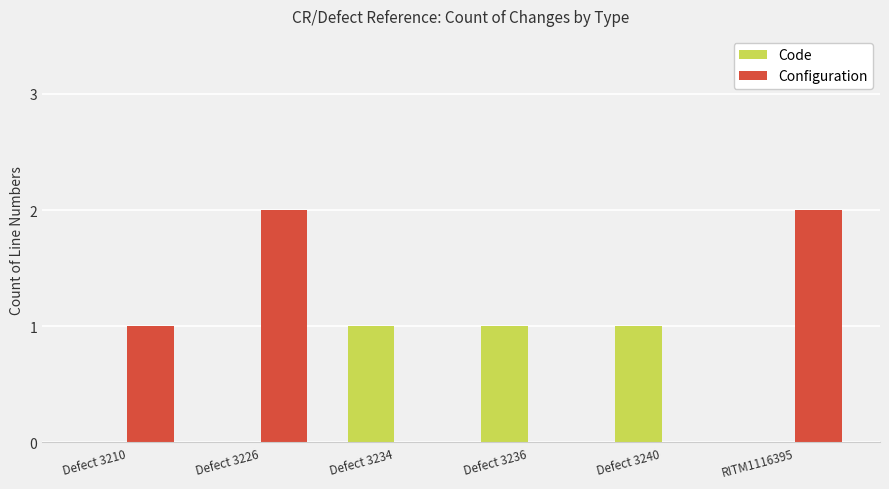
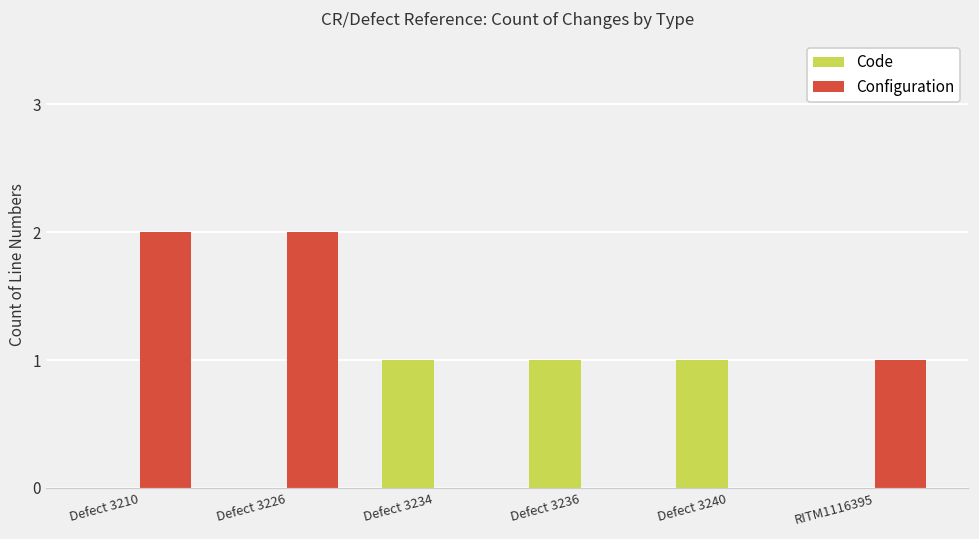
Configuration, Defect 3210: 1 -> 2
Configuration, RITM1116395: 2 -> 1
